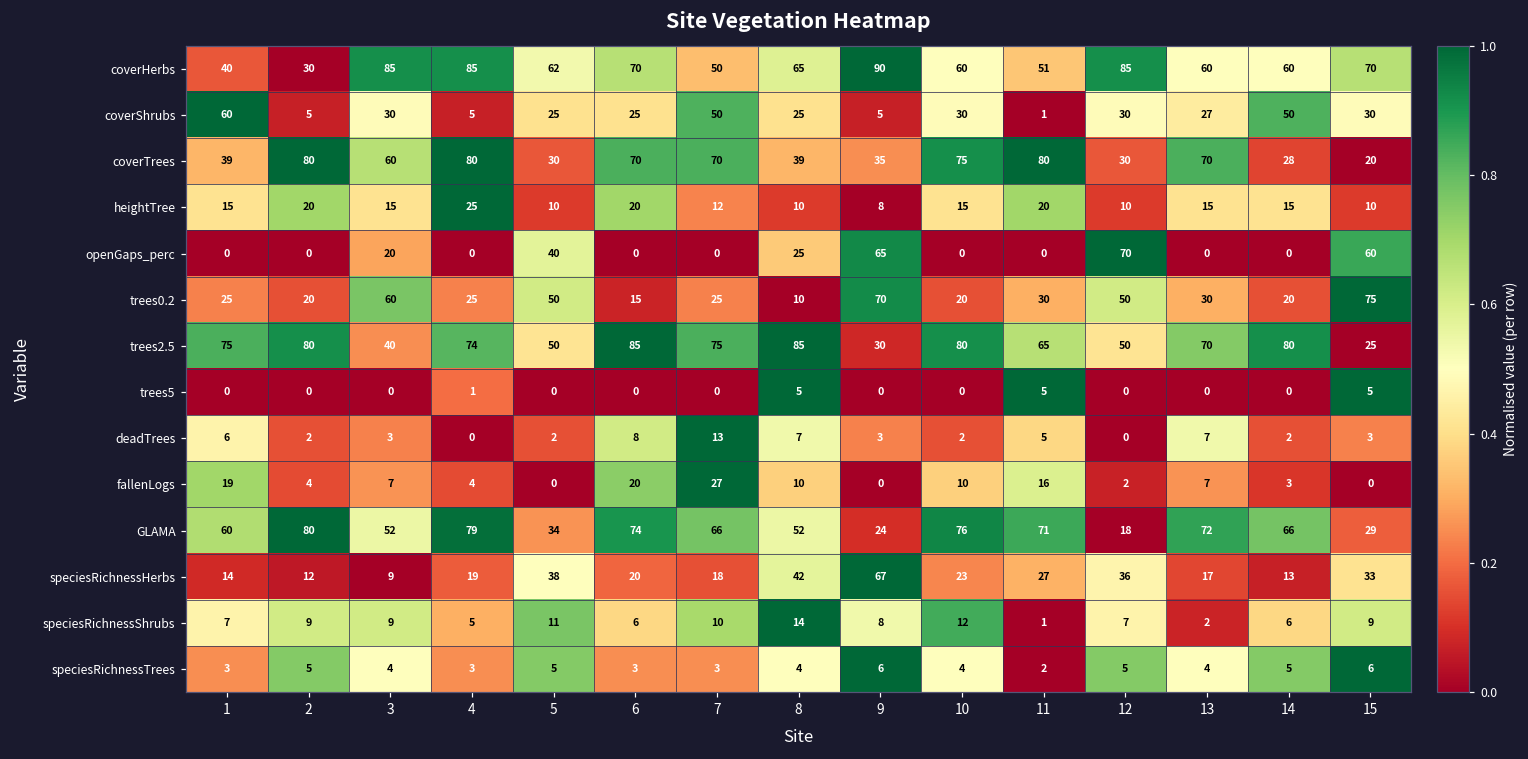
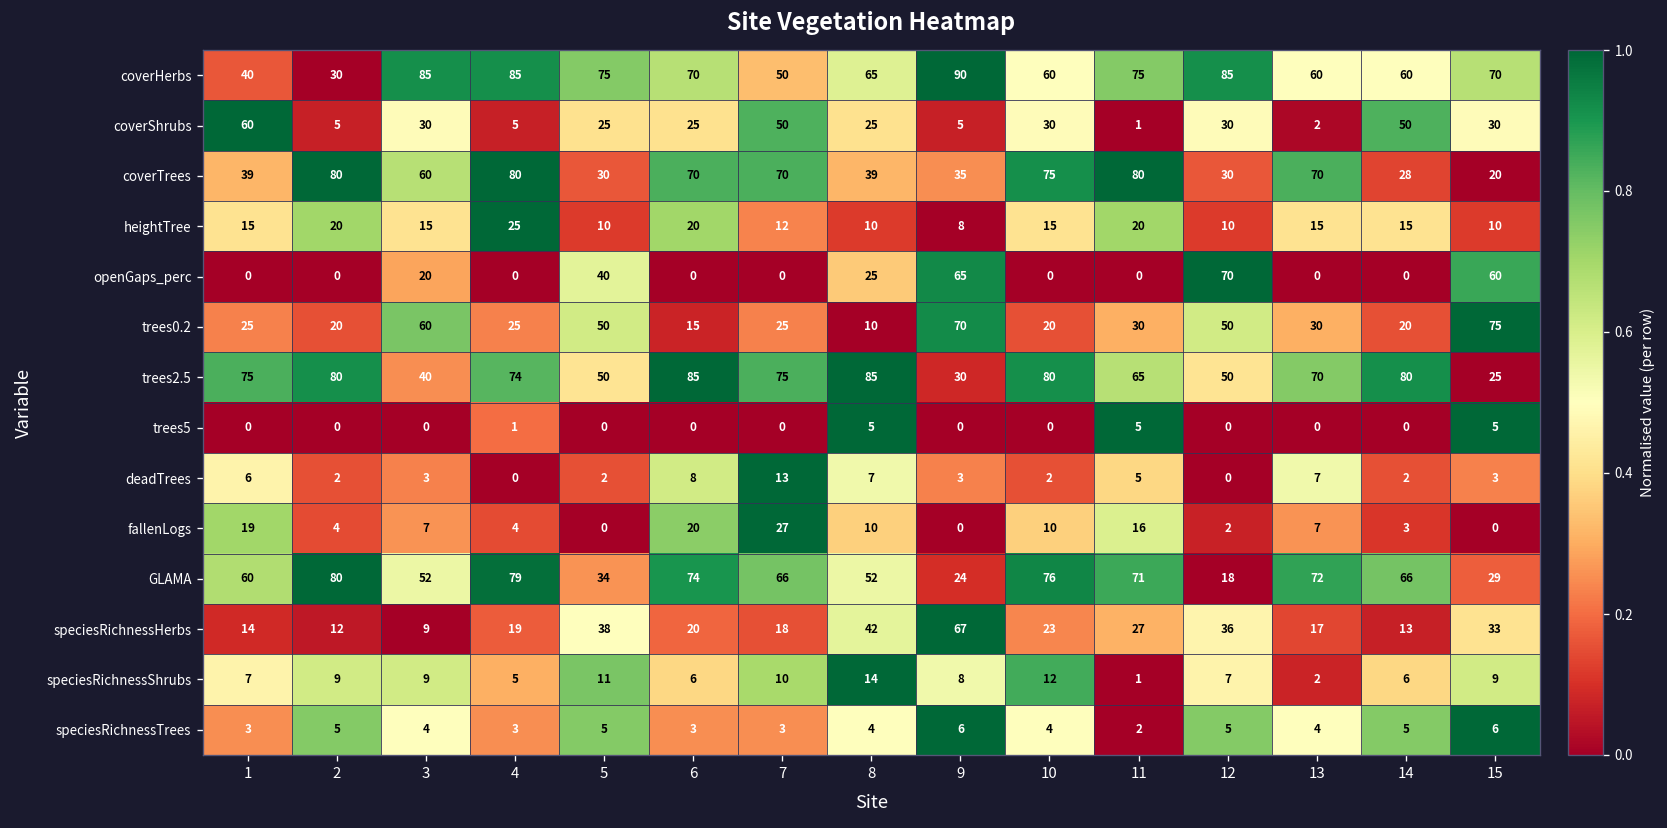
coverHerbs, 5: 62 -> 75
coverHerbs, 11: 51 -> 75
coverShrubs, 13: 27 -> 2
